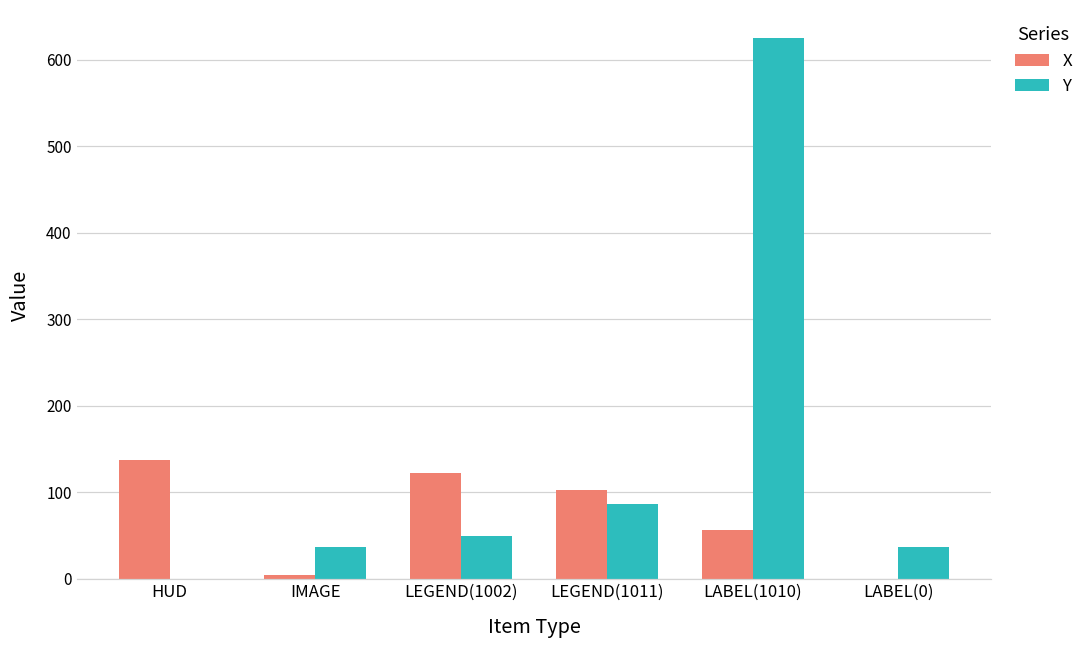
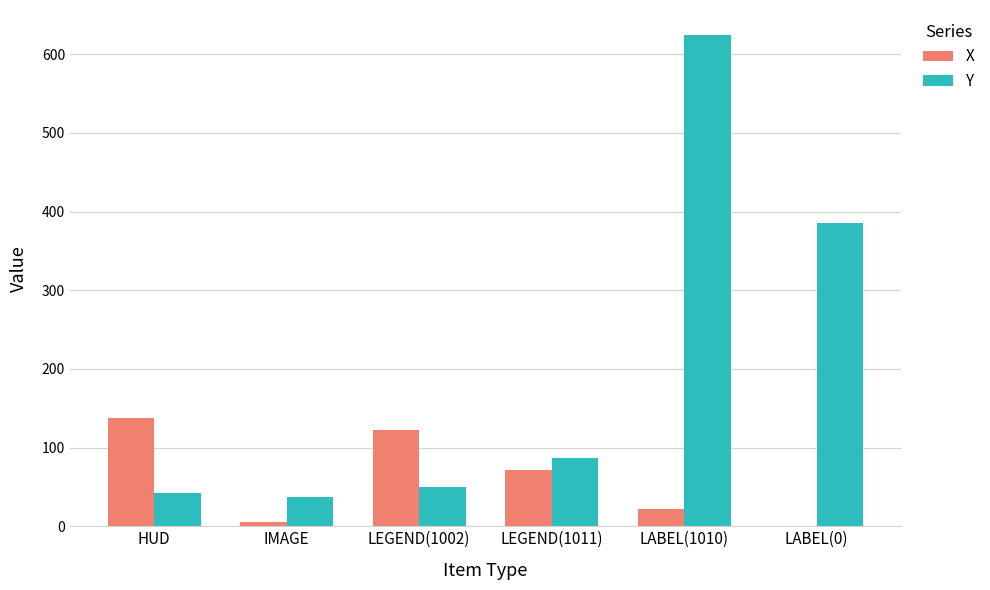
Y, HUD: 0 -> 40
X, LEGEND(1011): 100 -> 70
X, LABEL(1010): 60 -> 20
Y, LABEL(0): 40 -> 390
